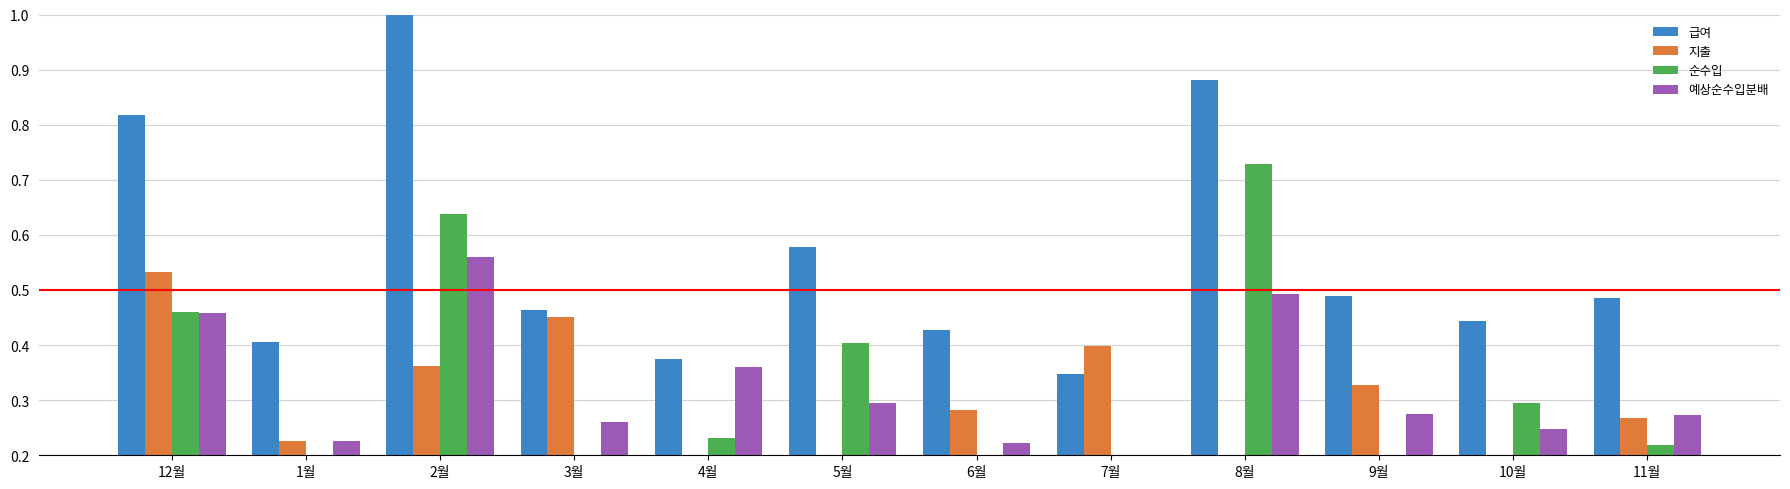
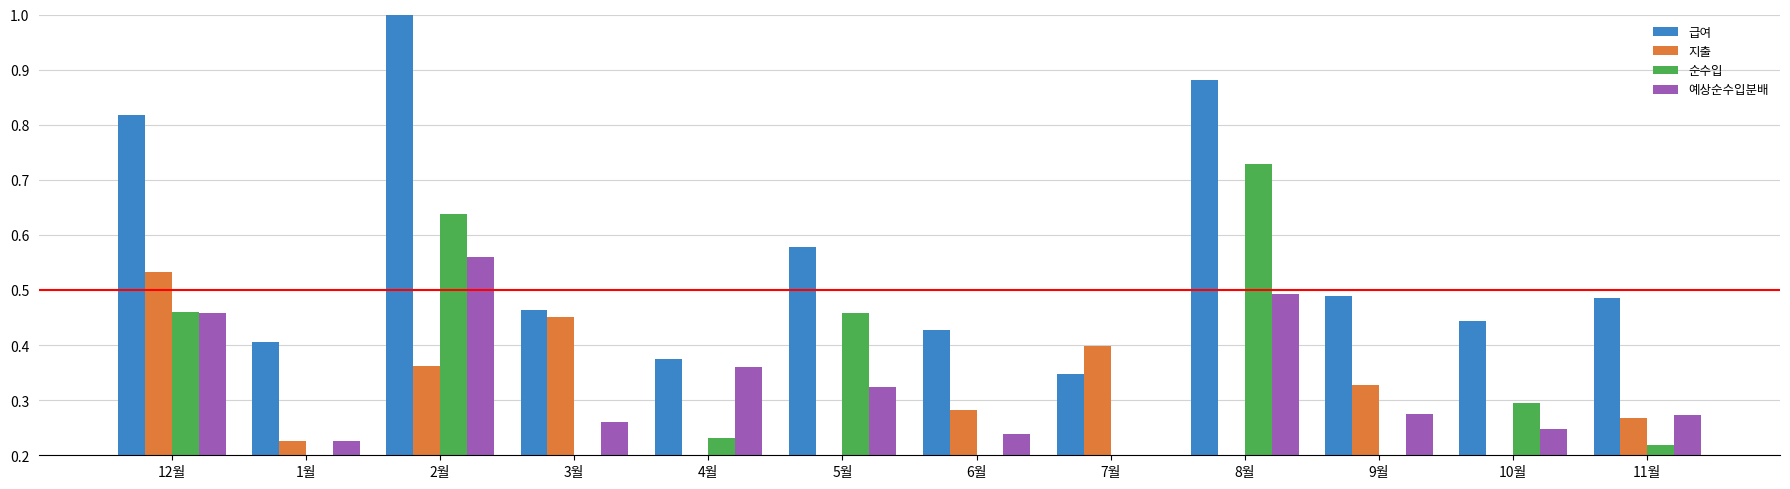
순수입, 5월: 0.40 -> 0.46
예상순수입분배, 5월: 0.29 -> 0.32
예상순수입분배, 6월: 0.22 -> 0.24
